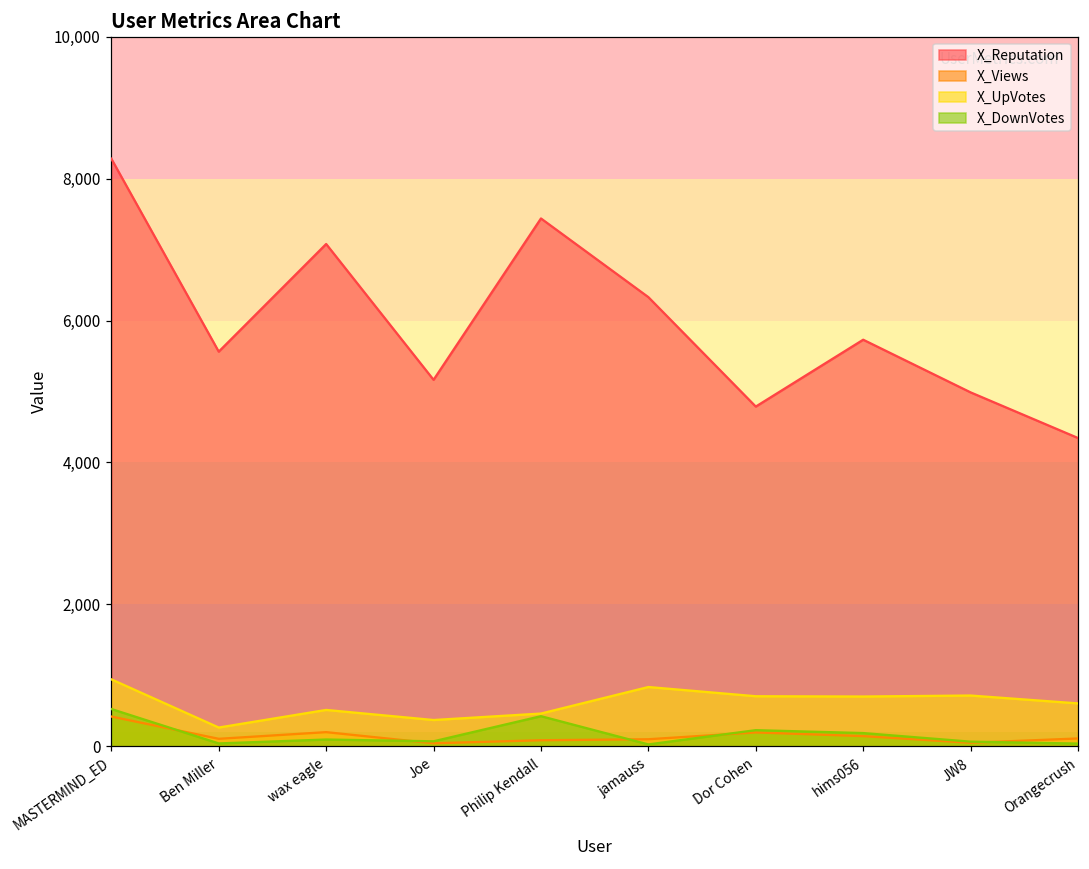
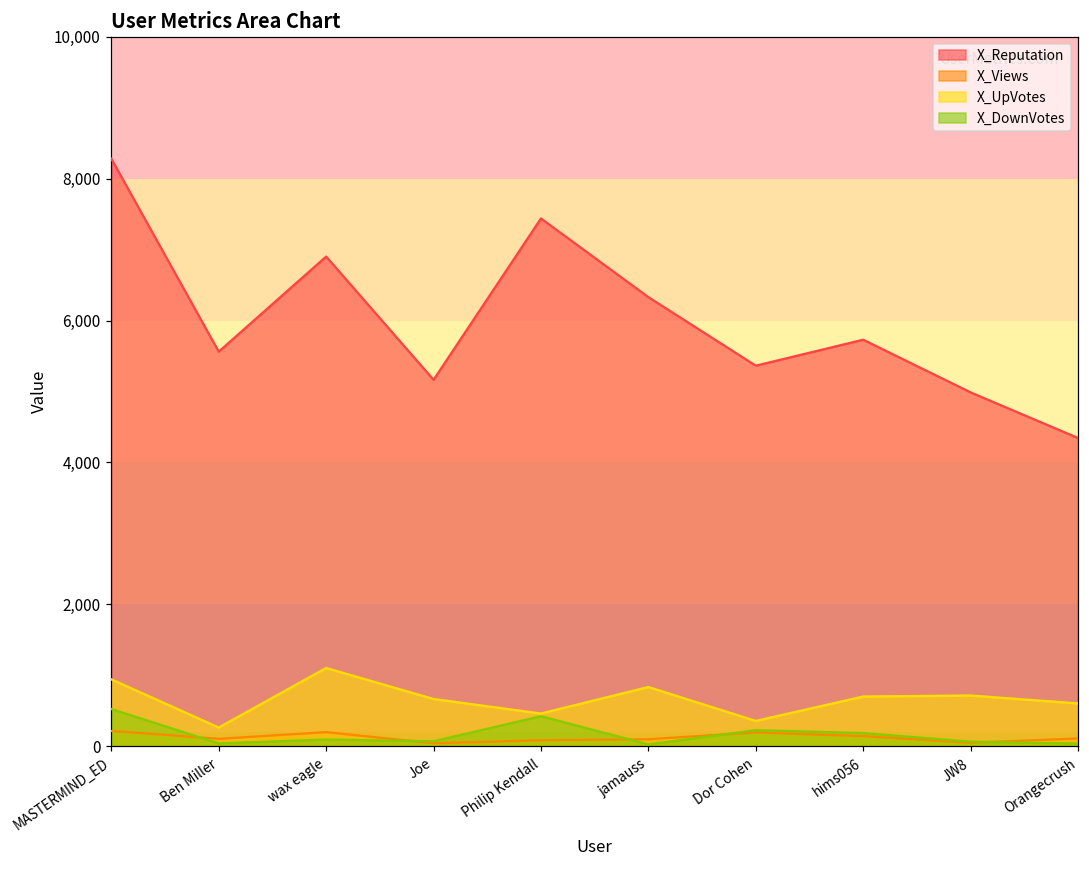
X_Views, MASTERMIND_ED: 400 -> 200
X_Reputation, wax eagle: 7,100 -> 6,900
X_UpVotes, wax eagle: 500 -> 1,100
X_UpVotes, Joe: 400 -> 700
X_Reputation, Dor Cohen: 4,800 -> 5,400
X_UpVotes, Dor Cohen: 700 -> 400
